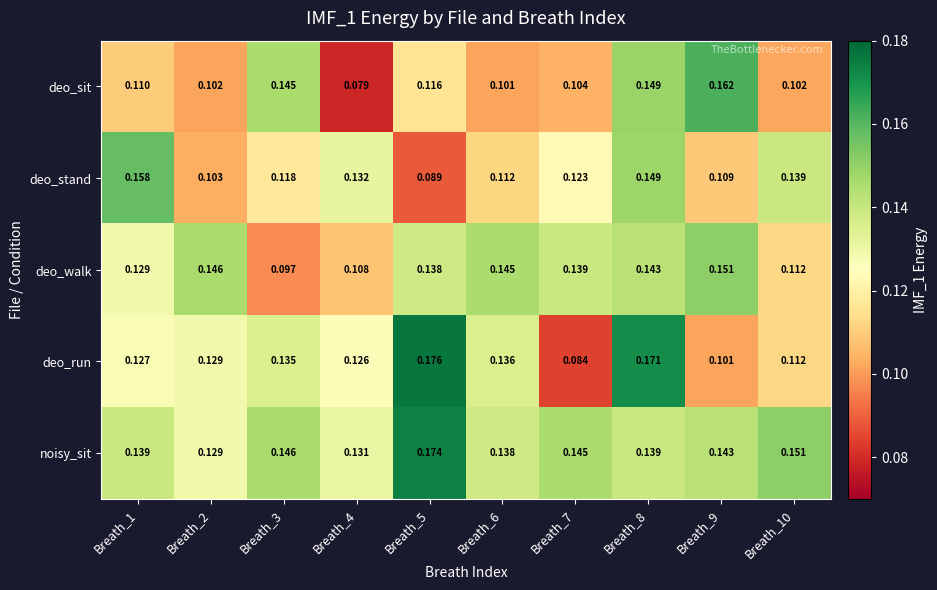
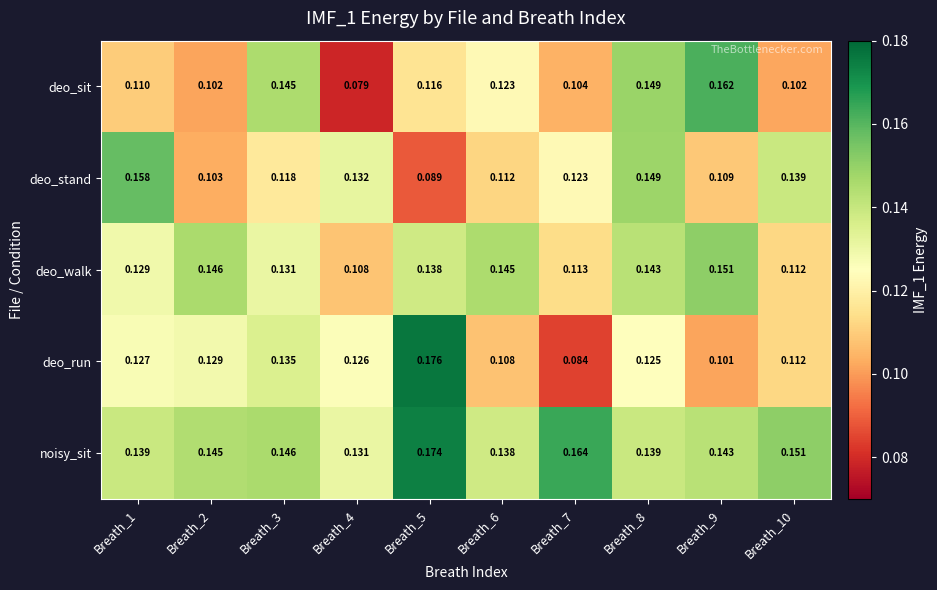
deo_sit, Breath_6: 0.101 -> 0.123
deo_walk, Breath_3: 0.097 -> 0.131
deo_walk, Breath_7: 0.139 -> 0.113
deo_run, Breath_6: 0.136 -> 0.108
deo_run, Breath_8: 0.171 -> 0.125
noisy_sit, Breath_2: 0.129 -> 0.145
noisy_sit, Breath_7: 0.145 -> 0.164
